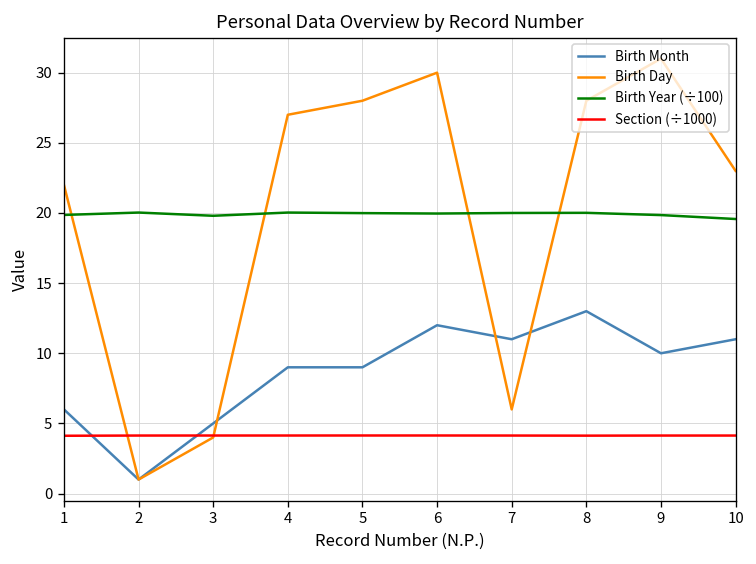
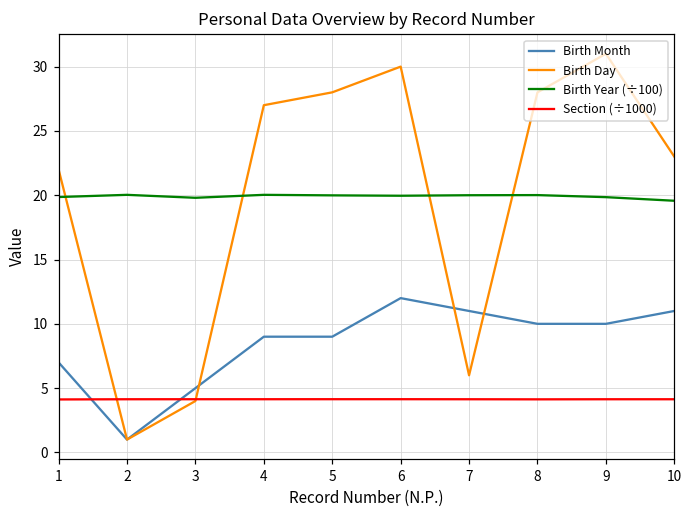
Birth Month, 1: 6 -> 7
Birth Month, 8: 13 -> 10
